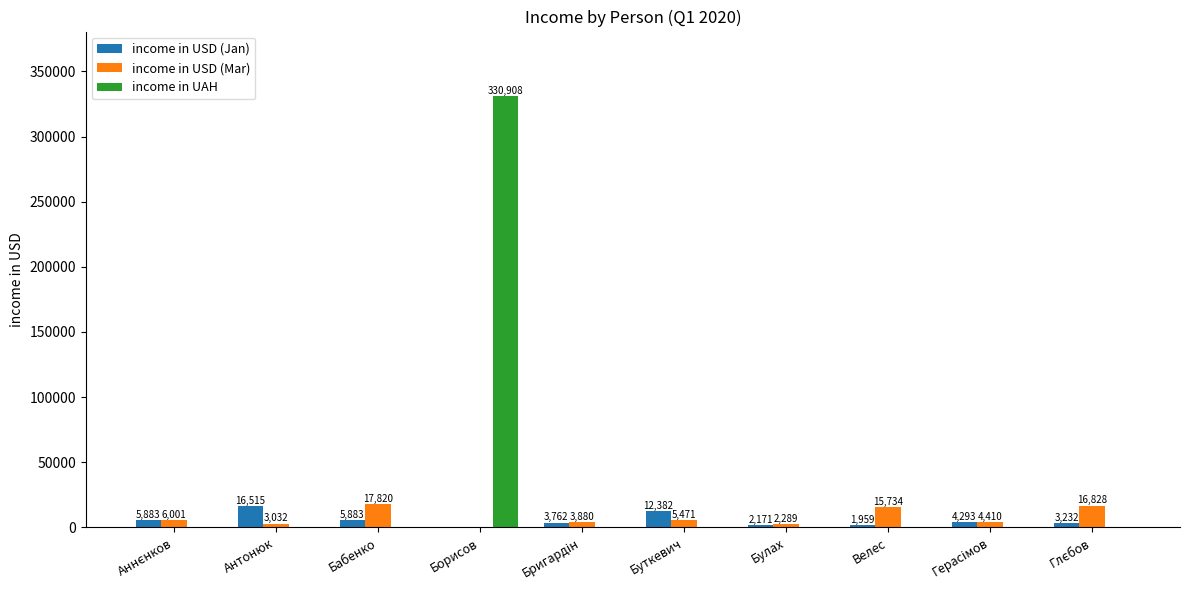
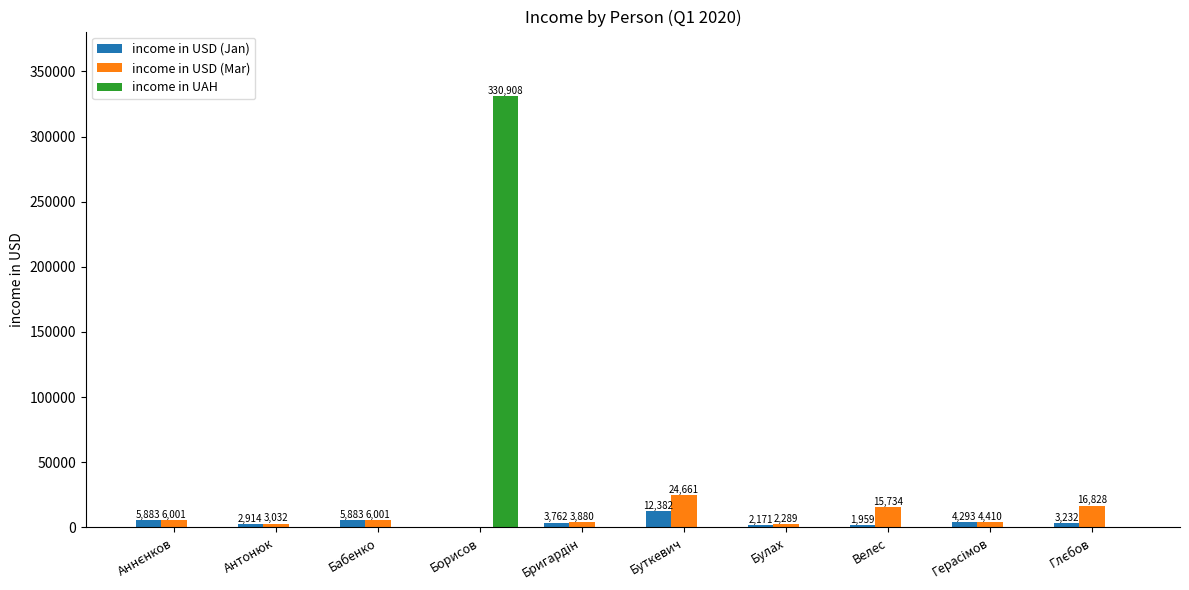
income in USD (Jan), Антонюк: 16,515 -> 2,914
income in USD (Mar), Бабенко: 17,820 -> 6,001
income in USD (Mar), Буткевич: 5,471 -> 24,661
